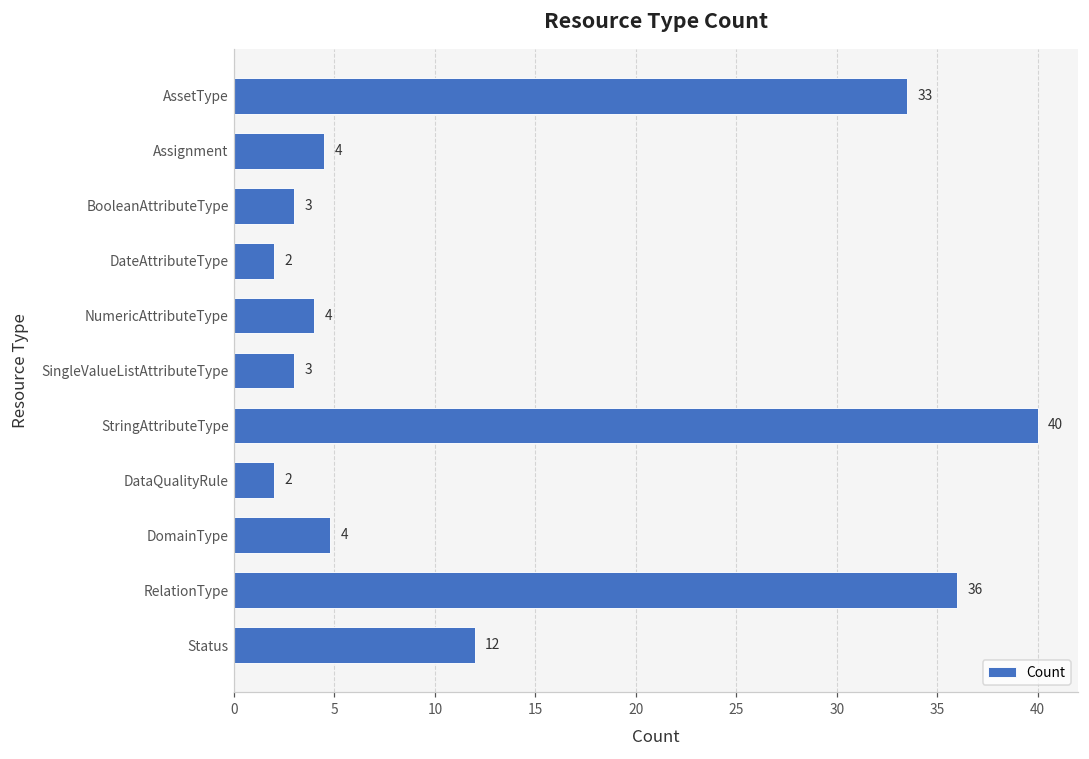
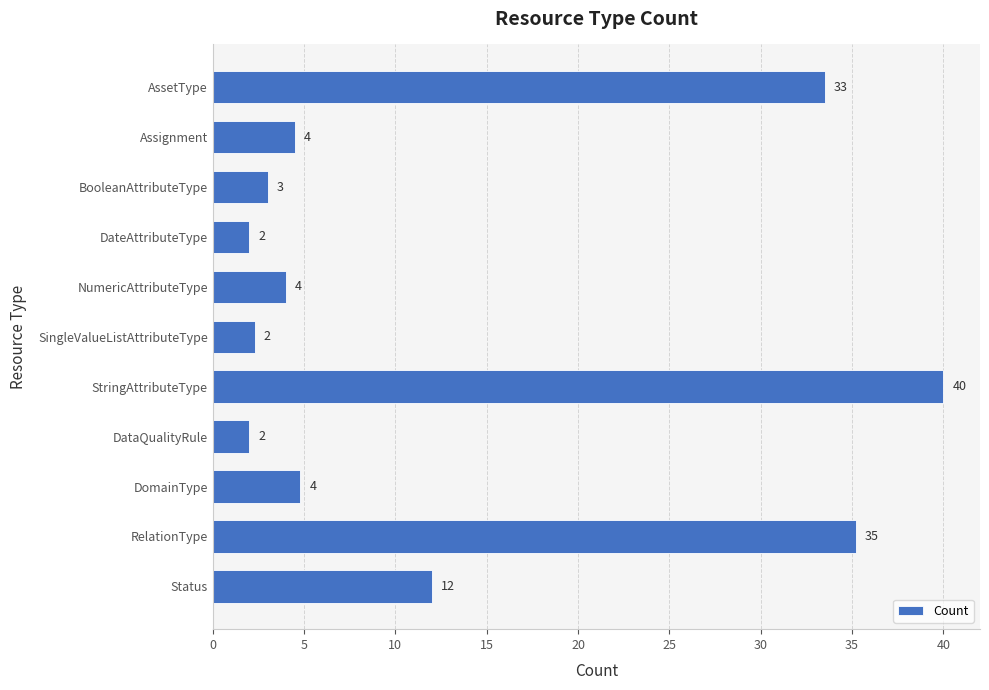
SingleValueListAttributeType: 3 -> 2
RelationType: 36 -> 35
